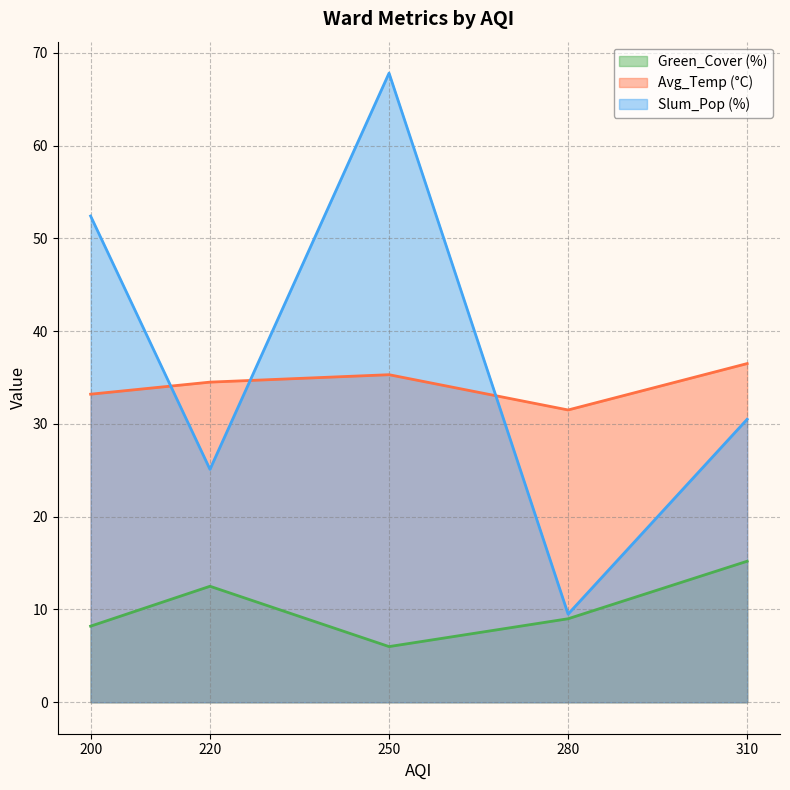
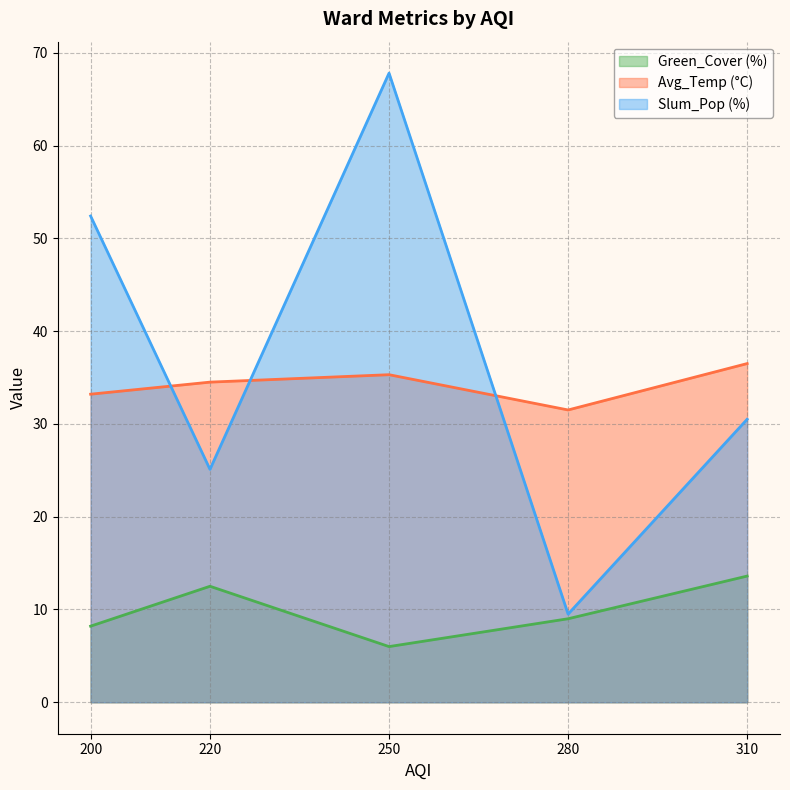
Green_Cover (%), 310: 15 -> 14
